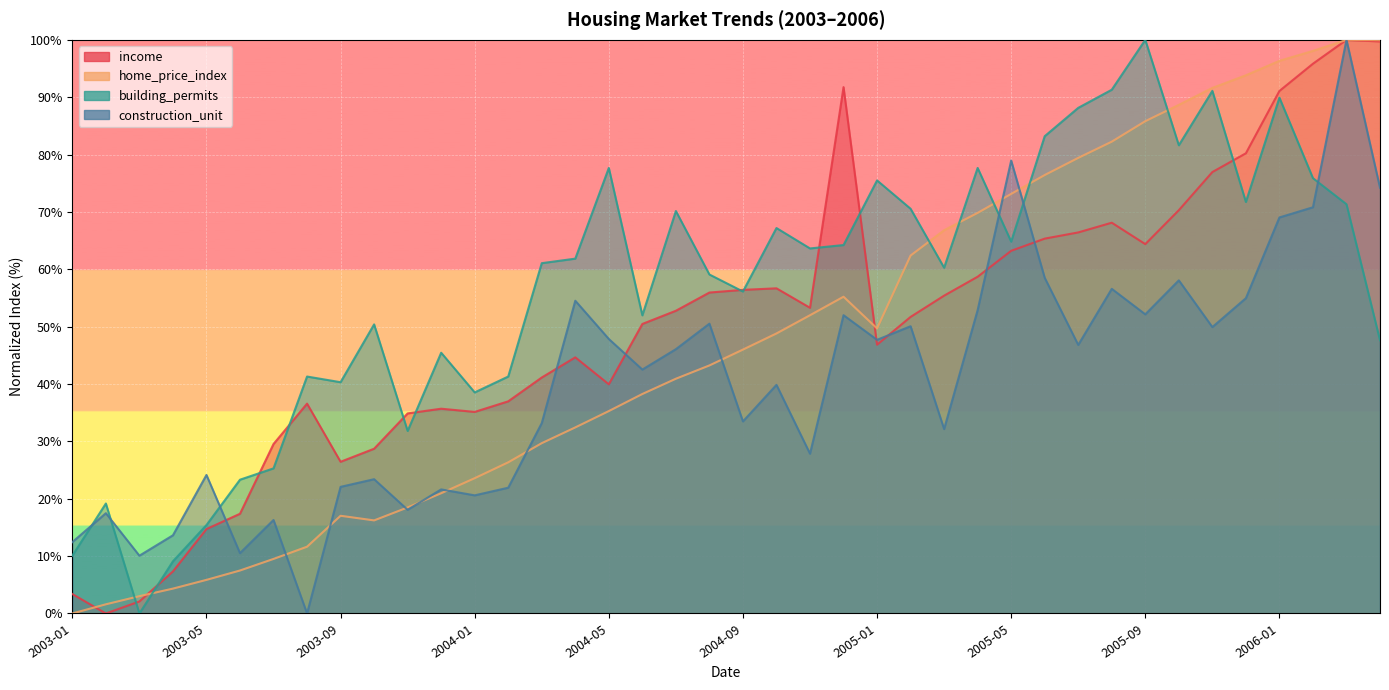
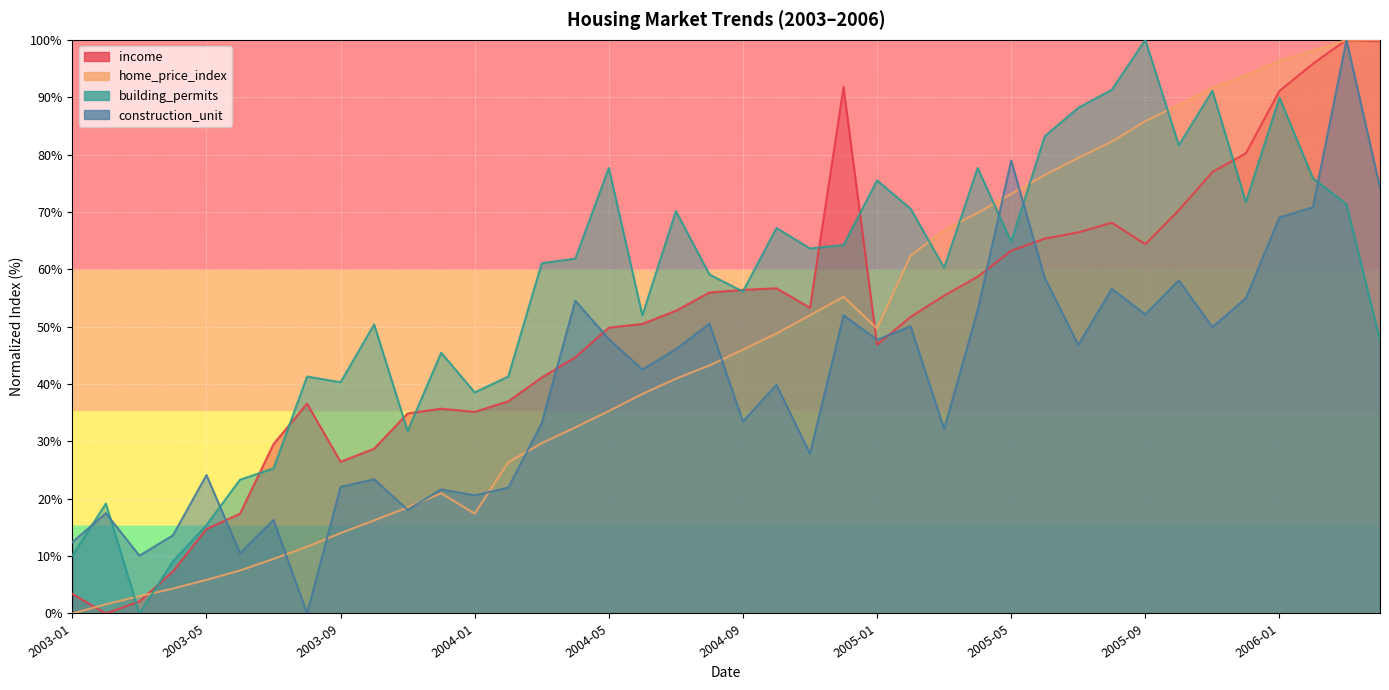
home_price_index, 2003-09: 17% -> 14%
home_price_index, 2004-01: 24% -> 17%
income, 2004-05: 40% -> 50%
